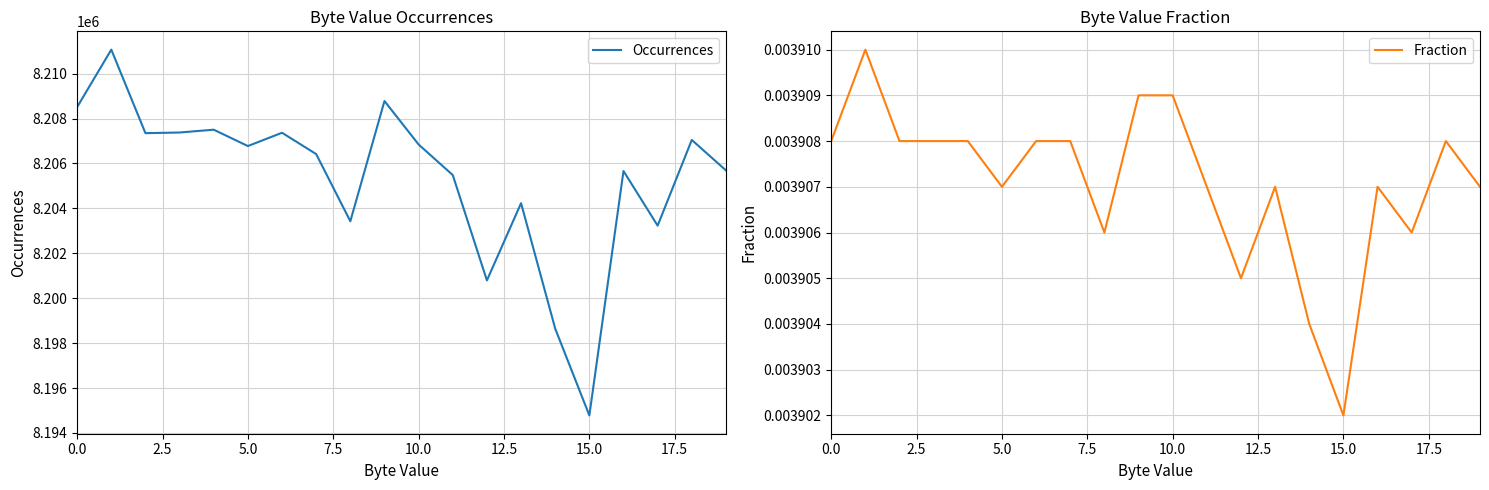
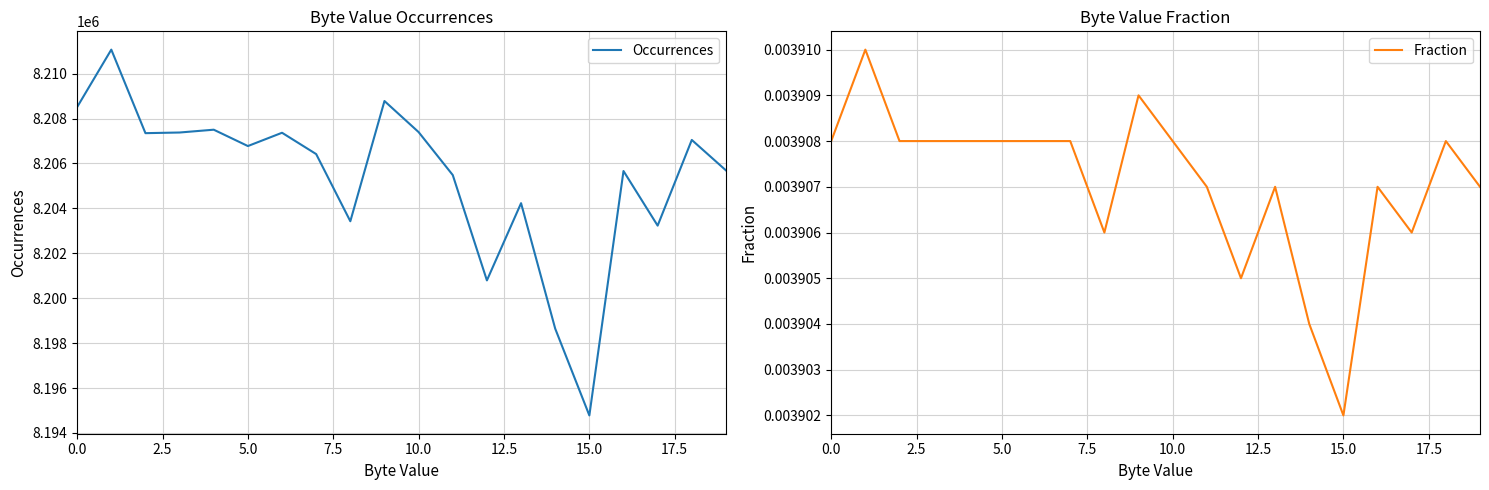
Byte Value Occurrences, 10.0: 8206800 -> 8207400
Byte Value Fraction, 5.0: 0.003907 -> 0.003908
Byte Value Fraction, 10.0: 0.003909 -> 0.003908
